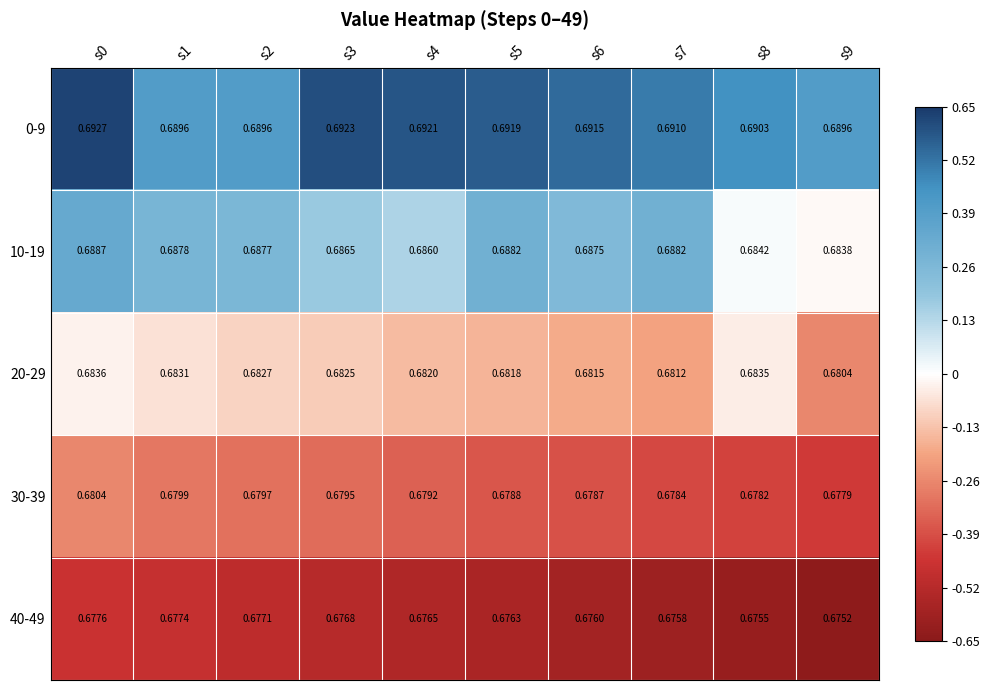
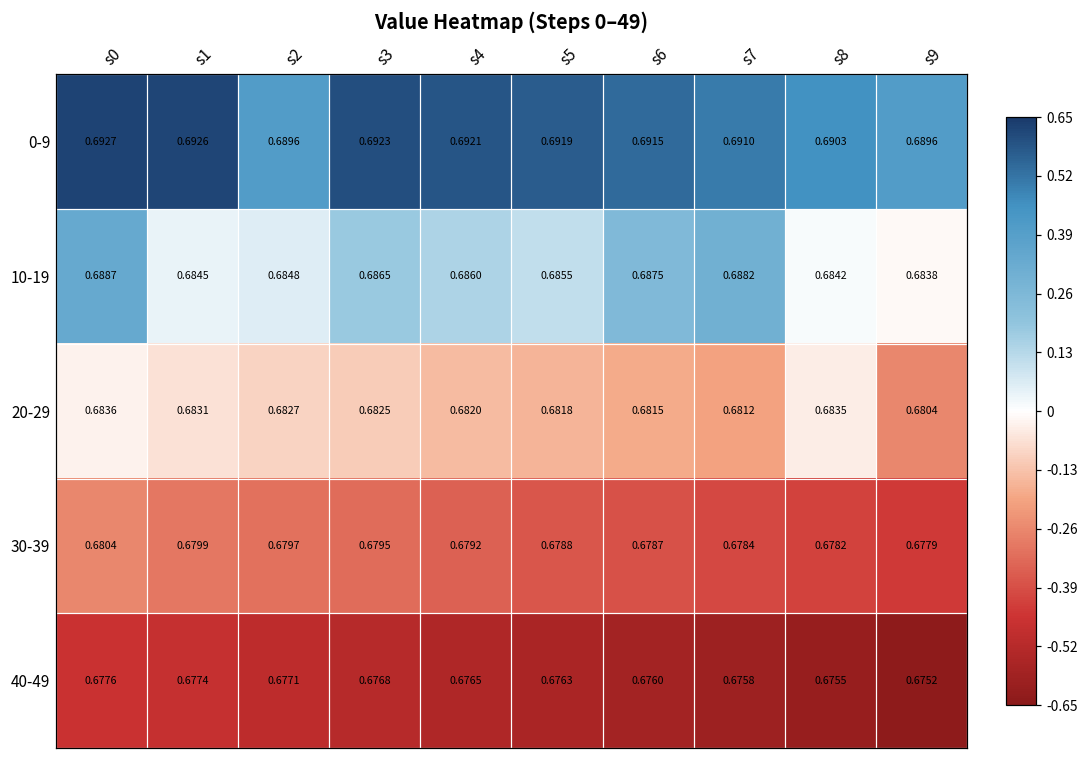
0-9, s1: 0.6896 -> 0.6926
10-19, s1: 0.6878 -> 0.6845
10-19, s2: 0.6877 -> 0.6848
10-19, s5: 0.6882 -> 0.6855
